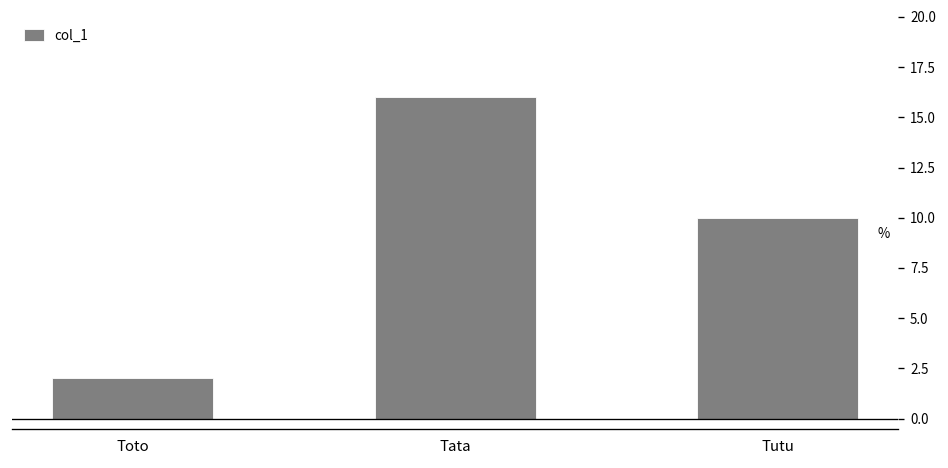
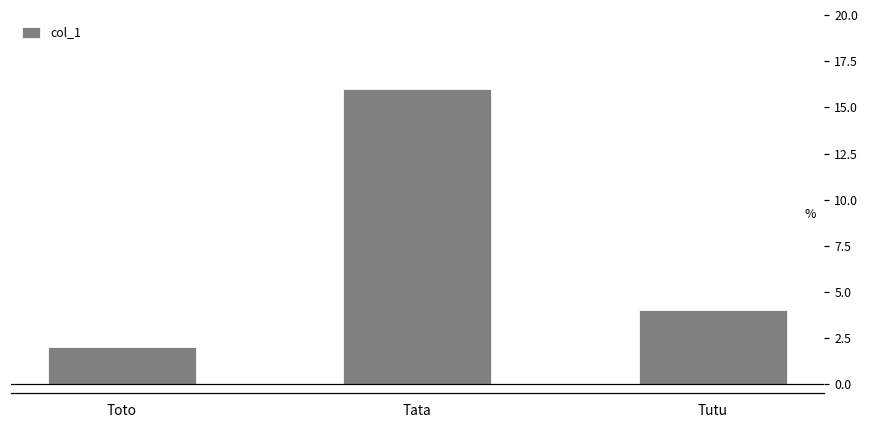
Tutu: 10 -> 4
